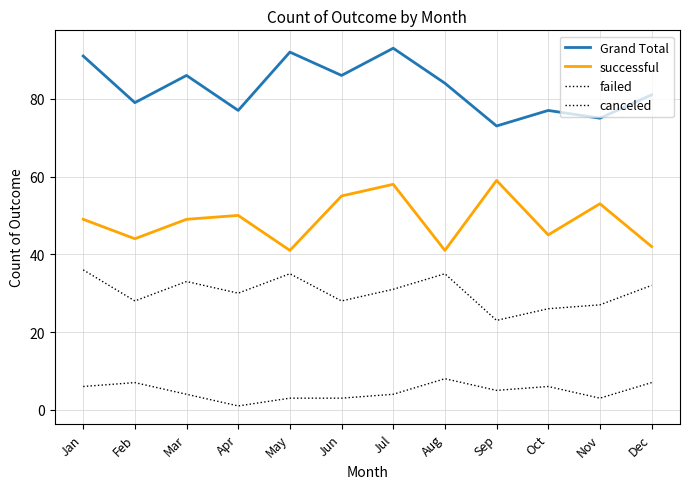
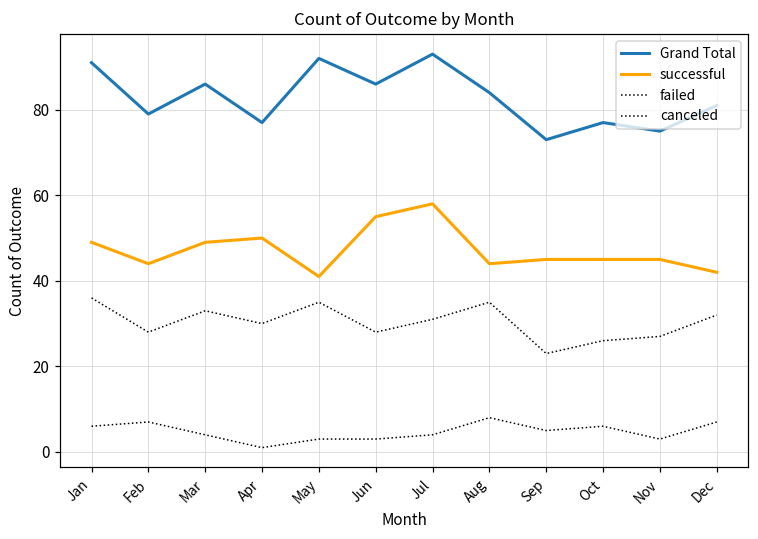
successful, Aug: 41 -> 44
successful, Sep: 59 -> 45
successful, Nov: 53 -> 45
